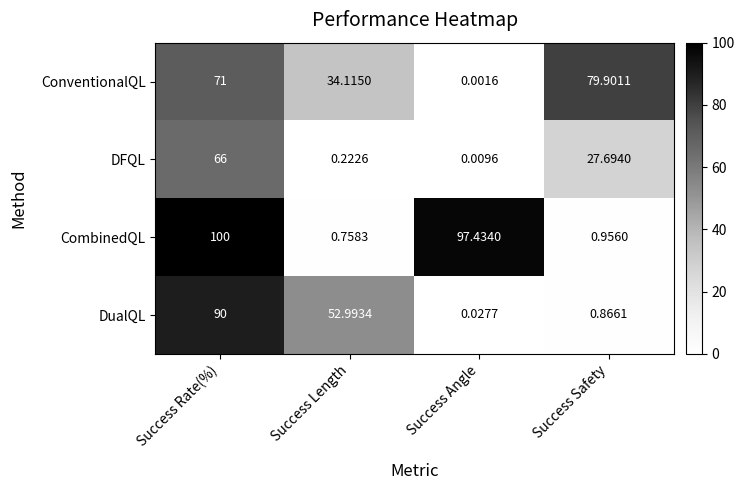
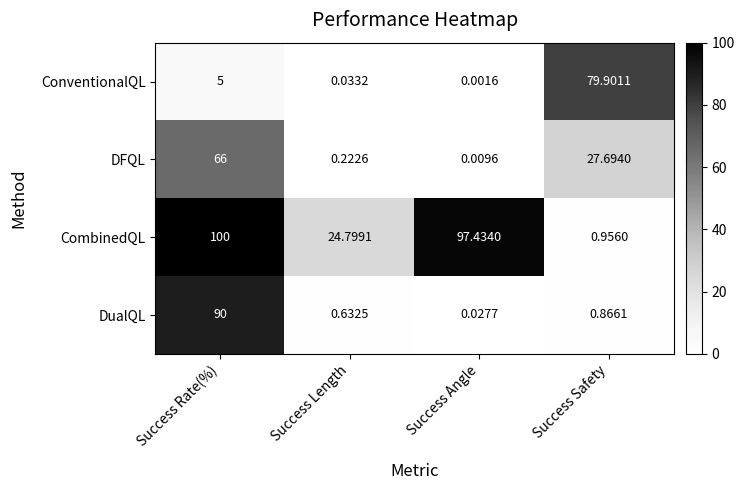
ConventionalQL, Success Rate(%): 71 -> 5
ConventionalQL, Success Length: 34.1150 -> 0.0332
CombinedQL, Success Length: 0.7583 -> 24.7991
DualQL, Success Length: 52.9934 -> 0.6325
